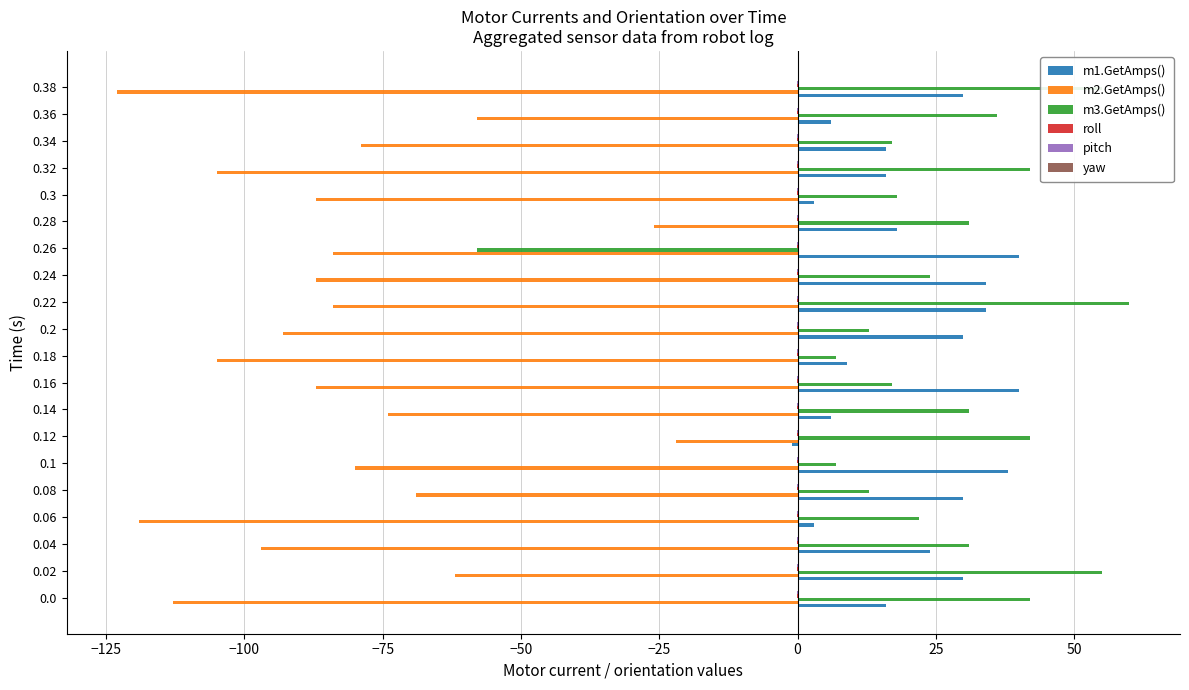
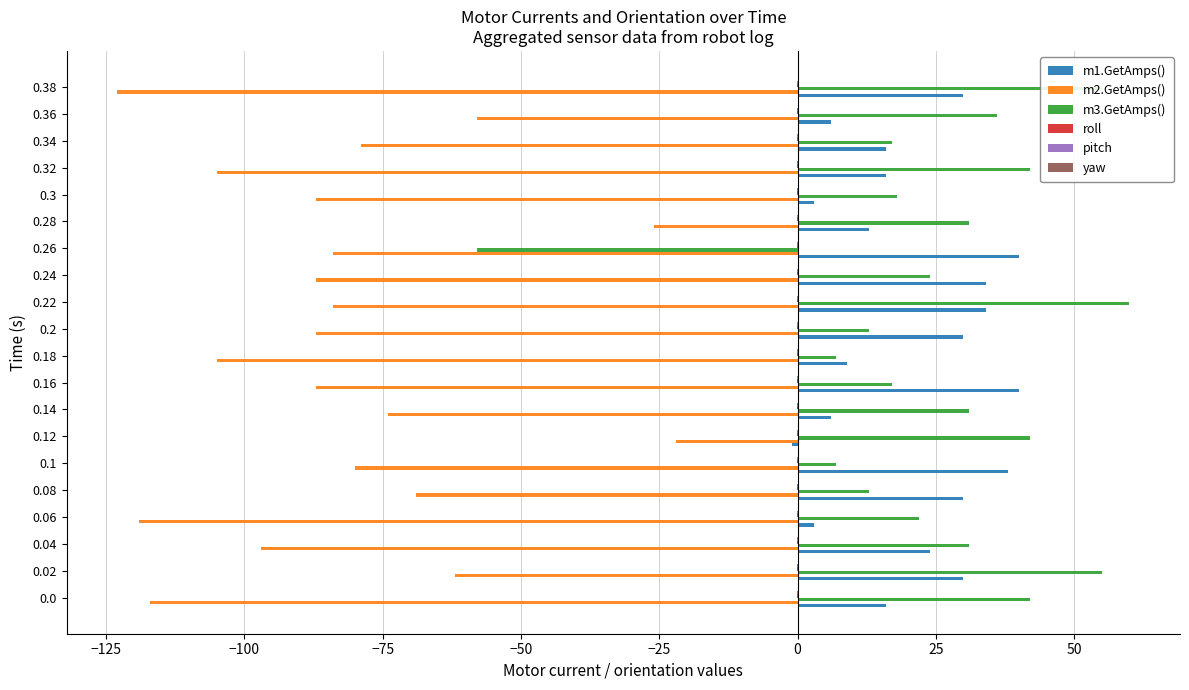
m1.GetAmps(), 0.28: 18 -> 13
m2.GetAmps(), 0.2: -93 -> -87
m2.GetAmps(), 0.0: -113 -> -117
